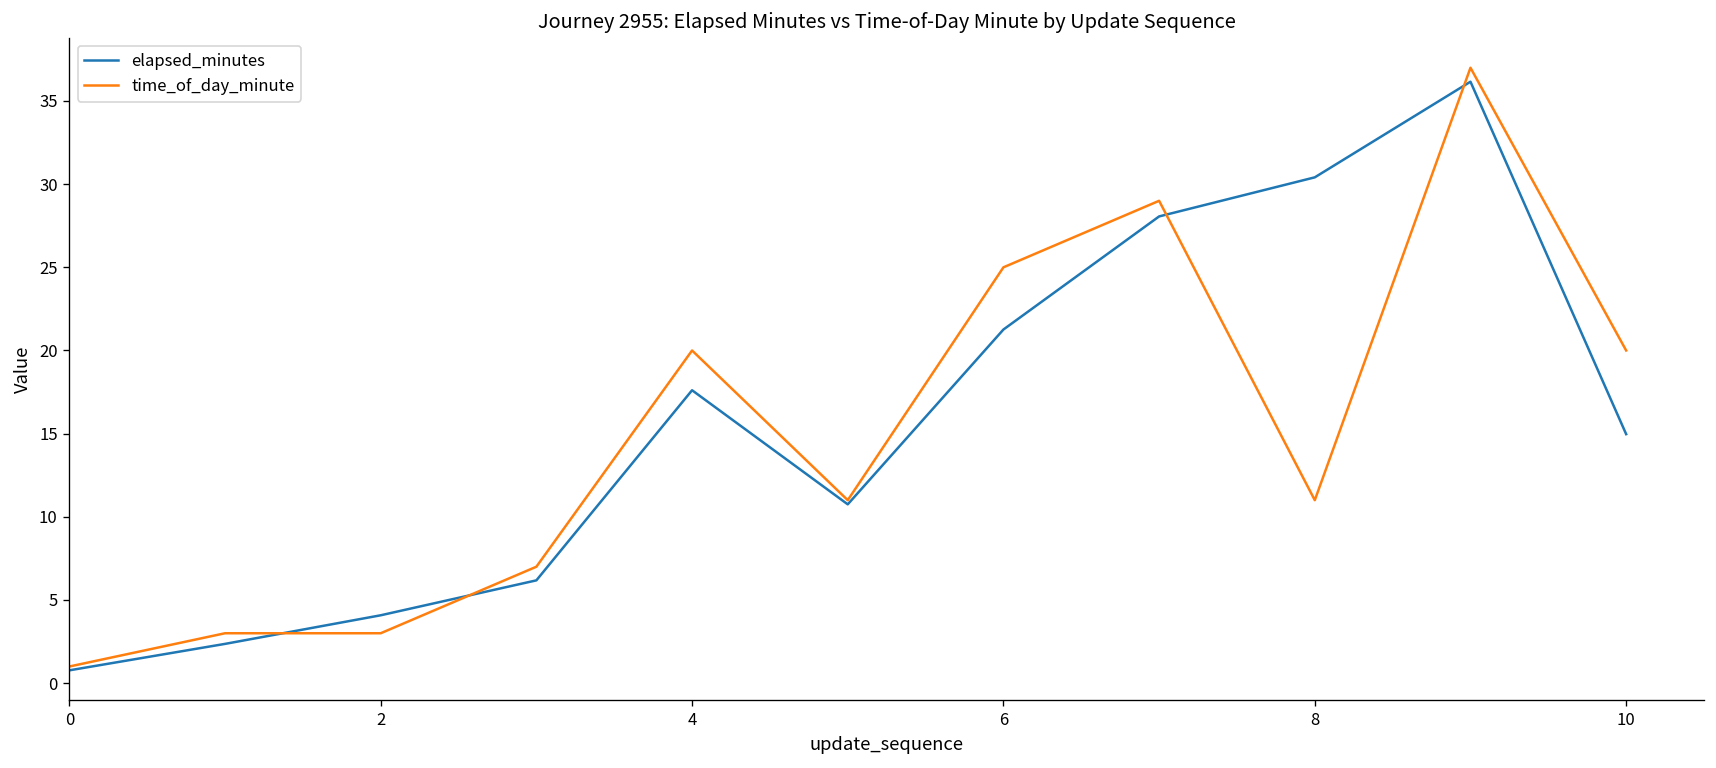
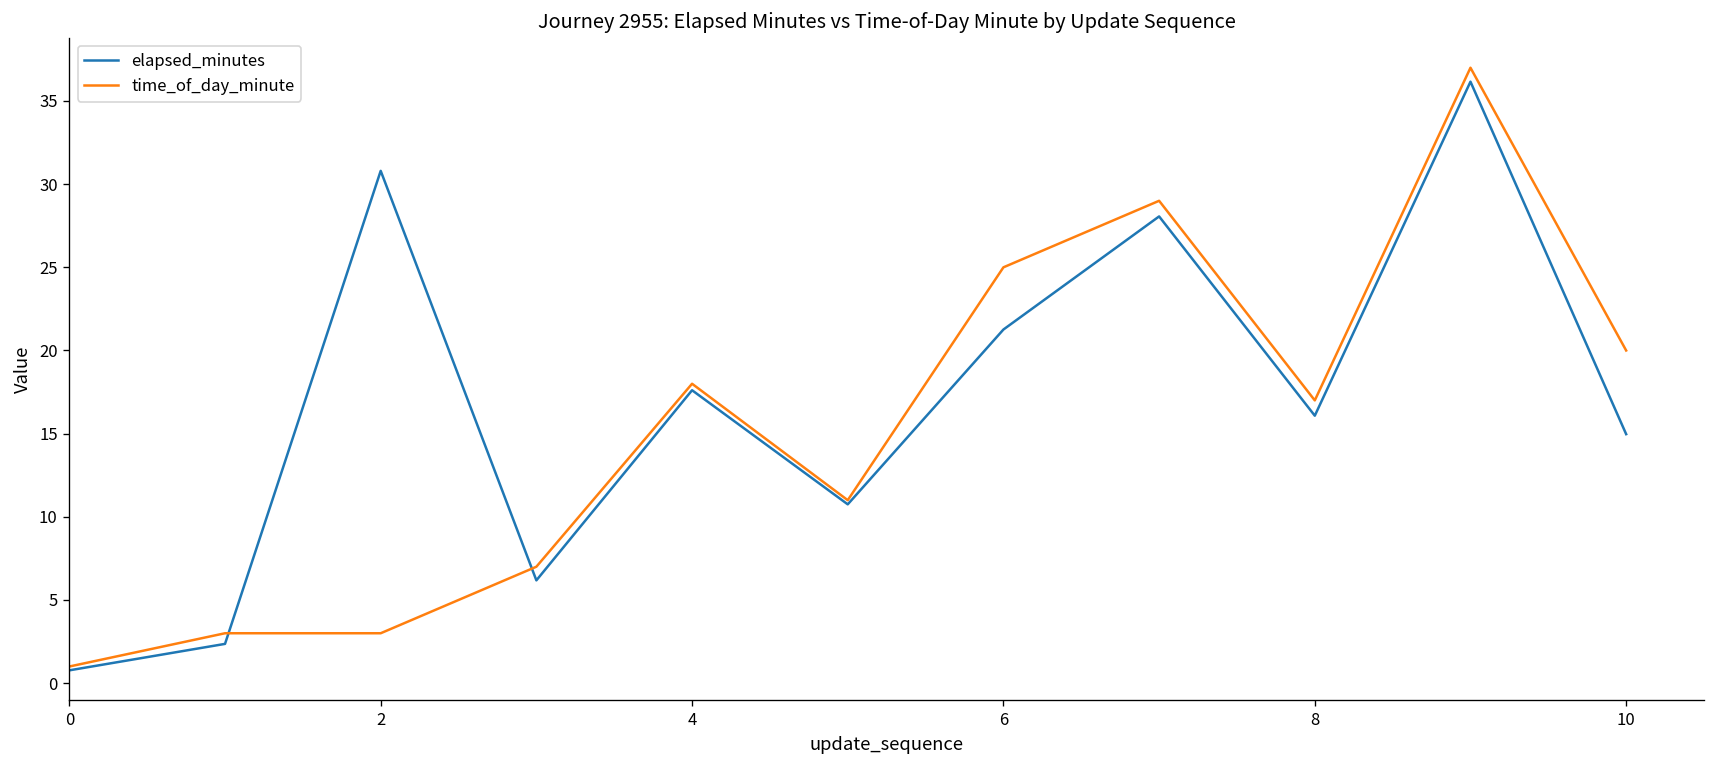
elapsed_minutes, 2: 4.1 -> 30.8
time_of_day_minute, 4: 20 -> 18
elapsed_minutes, 8: 30.4 -> 16.1
time_of_day_minute, 8: 11 -> 17
